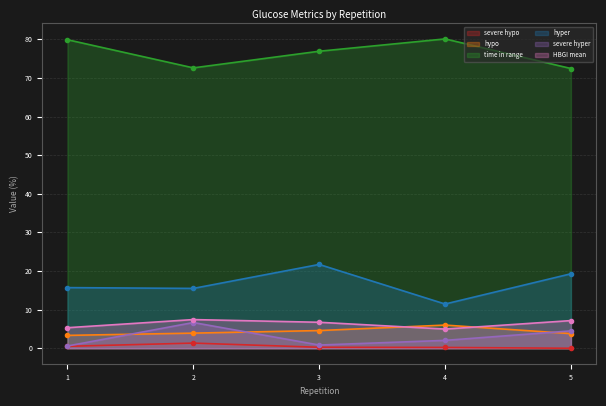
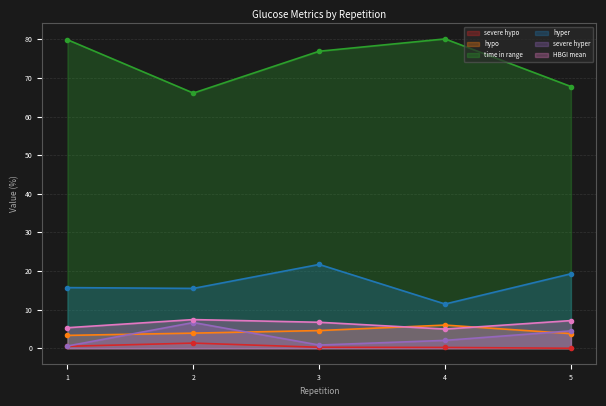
time in range, 2: 73 -> 66
time in range, 5: 72 -> 68
